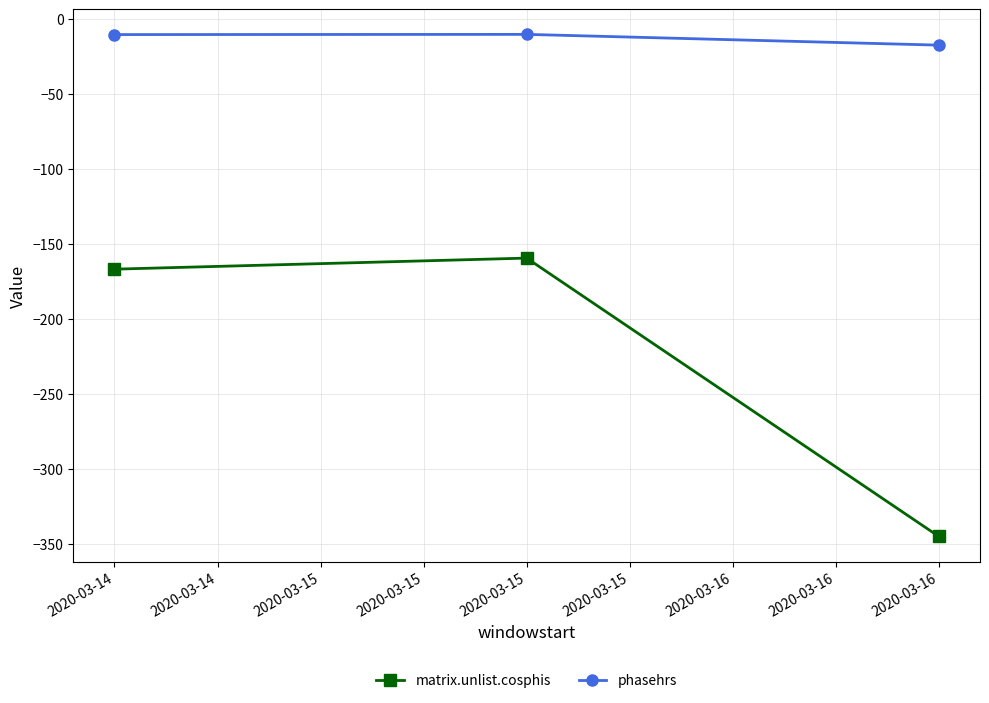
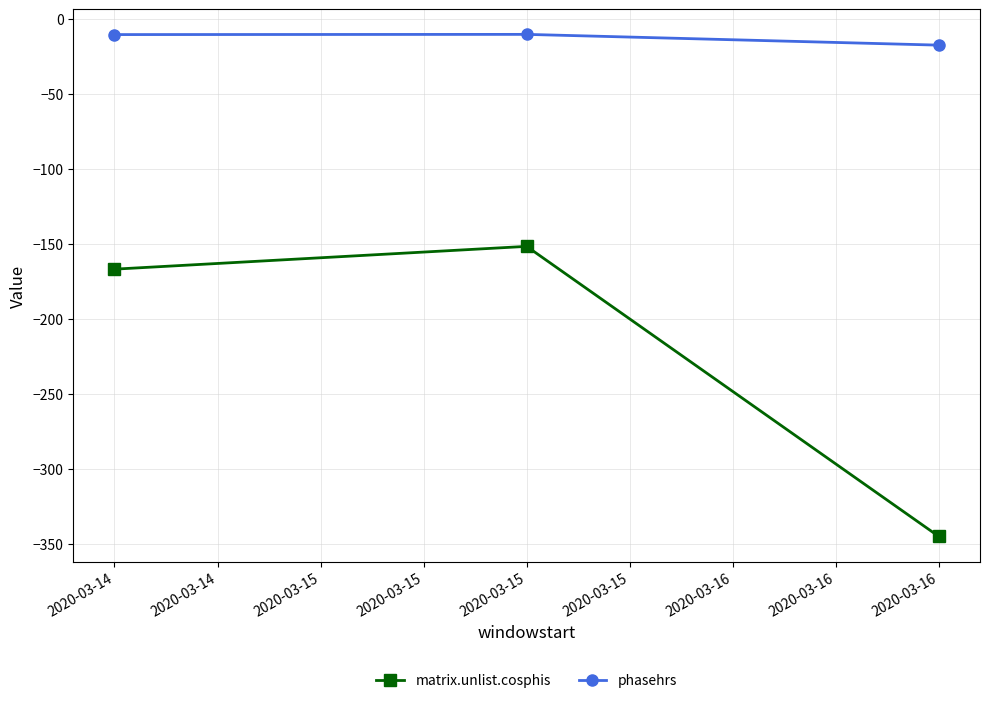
matrix.unlist.cosphis, 2020-03-15: -159 -> -151
